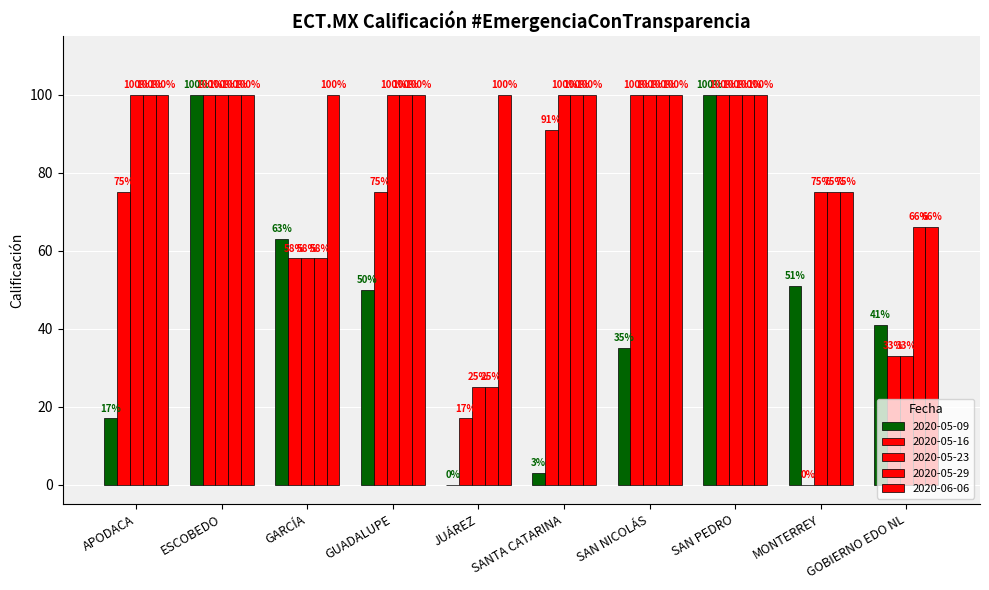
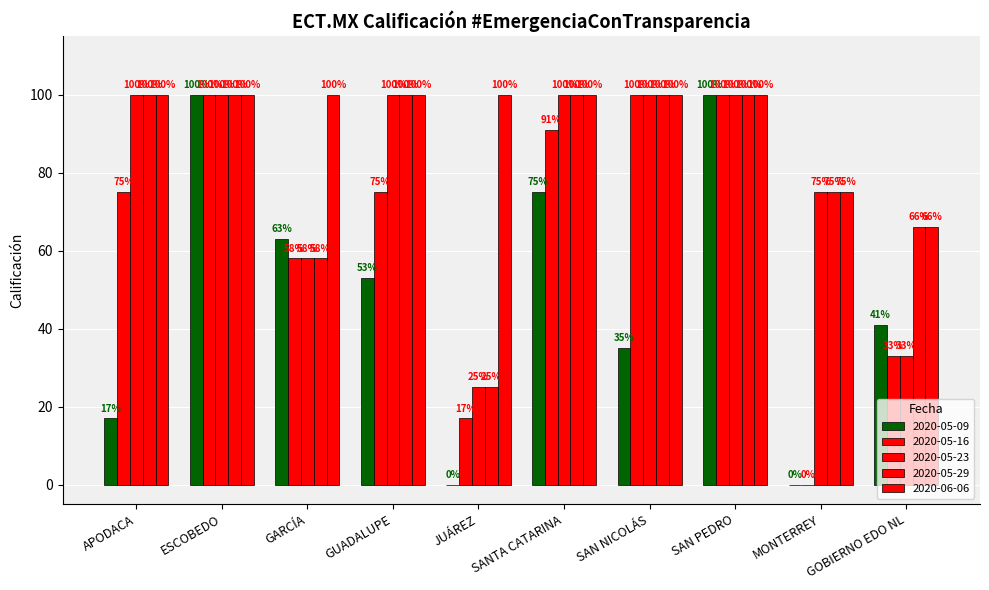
2020-05-09, GUADALUPE: 50% -> 53%
2020-05-09, SANTA CATARINA: 3% -> 75%
2020-05-09, MONTERREY: 51% -> 0%
